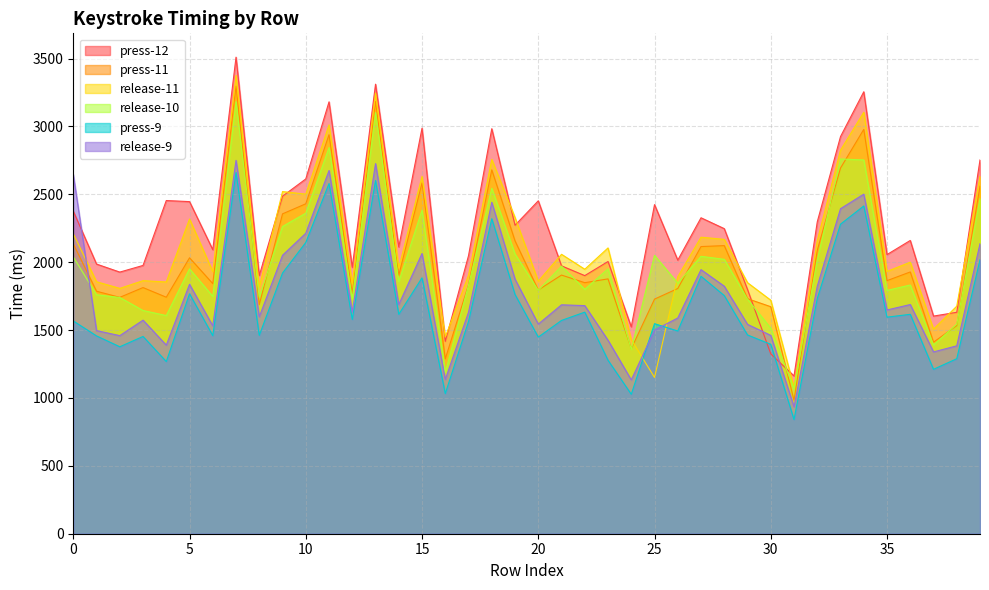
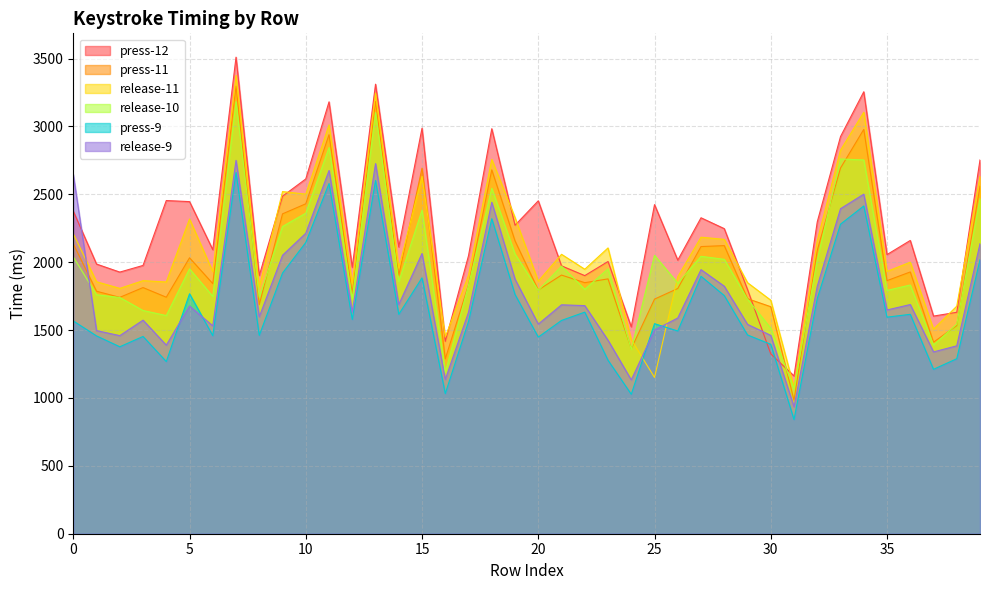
release-9, 5: 1840 -> 1680
press-11, 15: 2580 -> 2690
